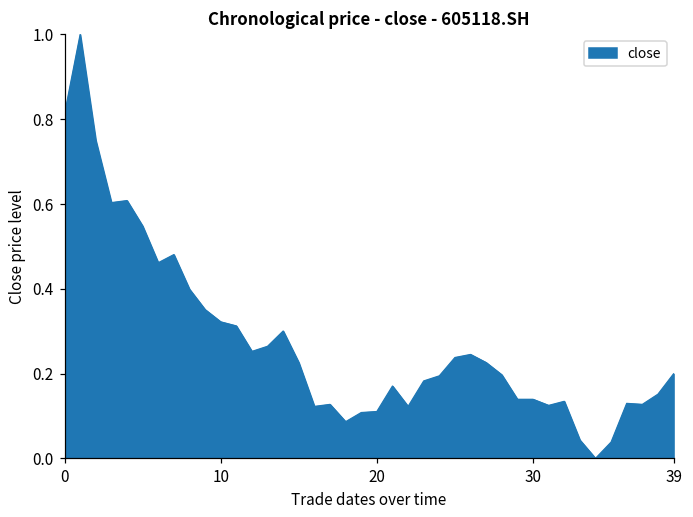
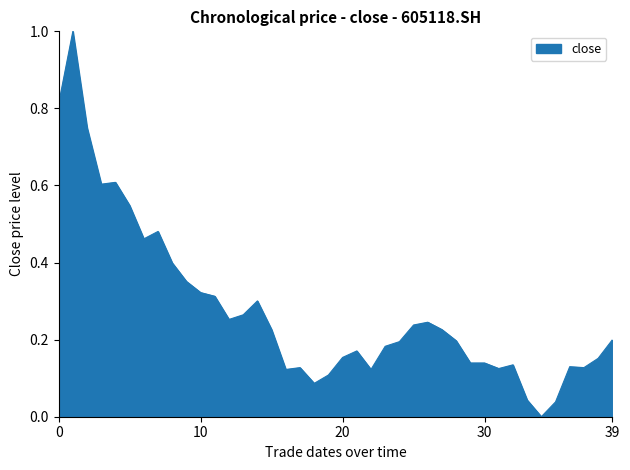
20: 0.11 -> 0.15
